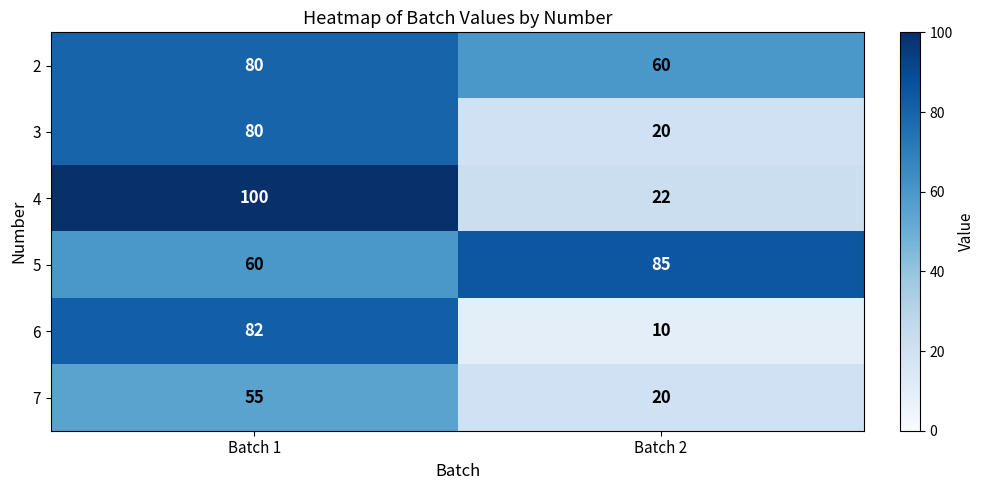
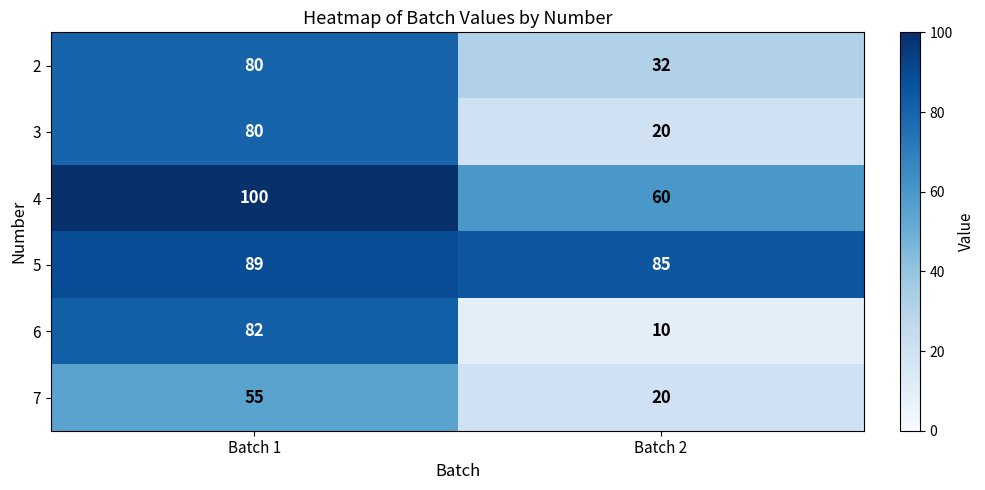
2, Batch 2: 60 -> 32
4, Batch 2: 22 -> 60
5, Batch 1: 60 -> 89
